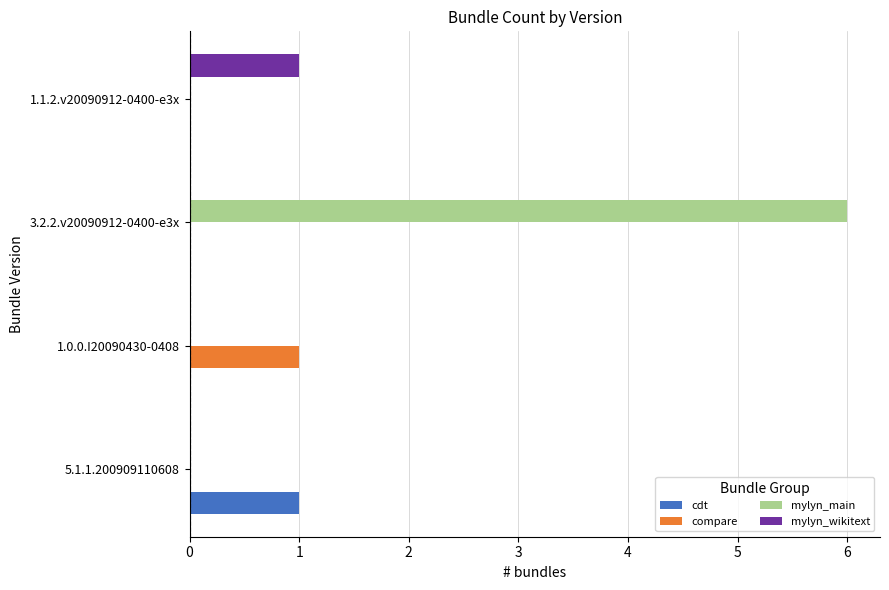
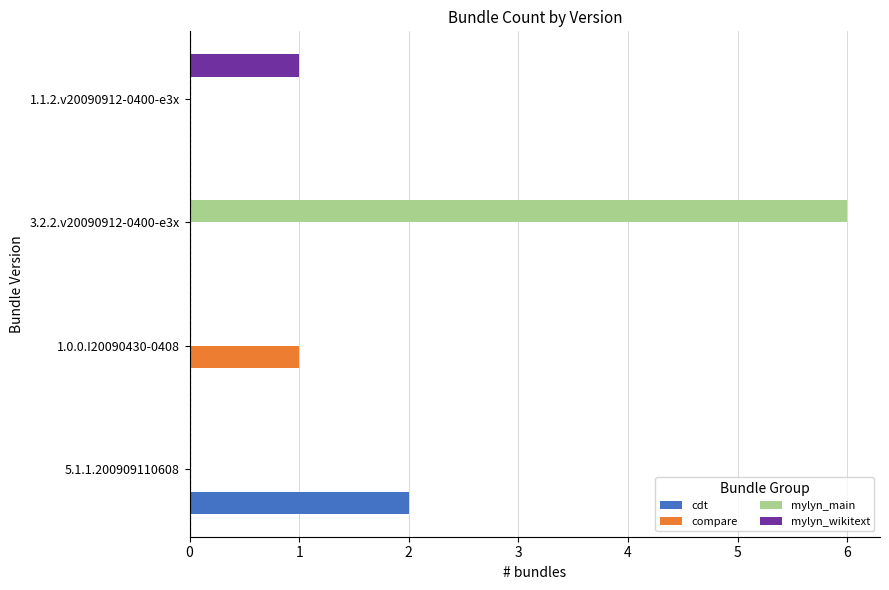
cdt, 5.1.1.200909110608: 1 -> 2
